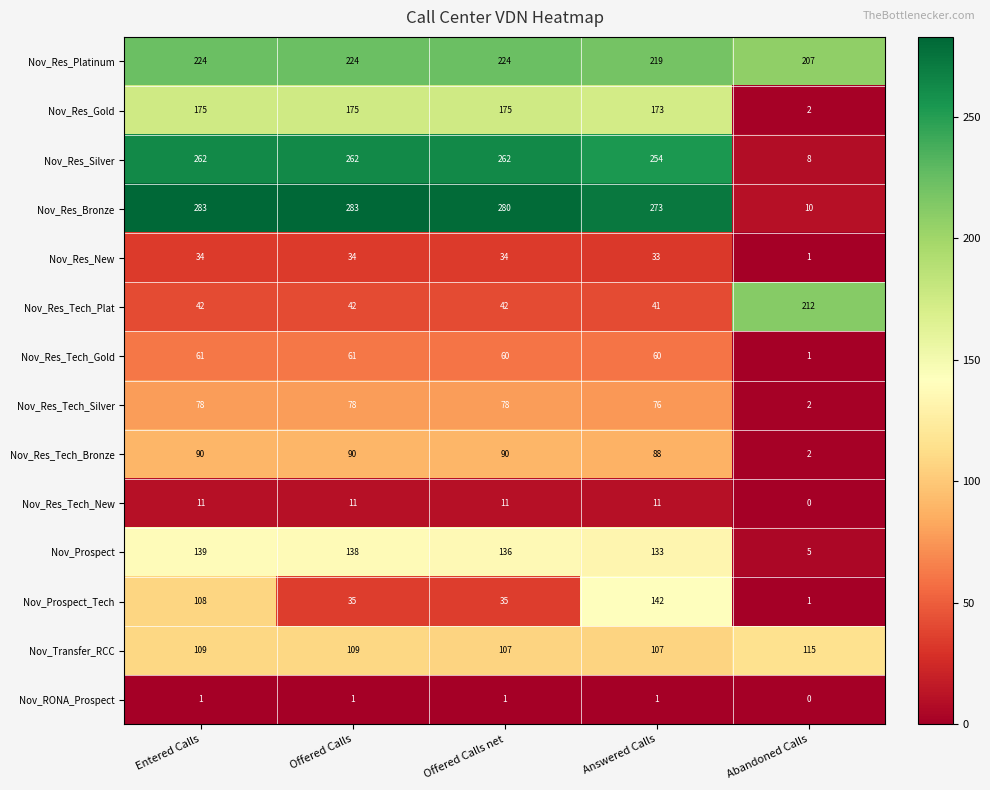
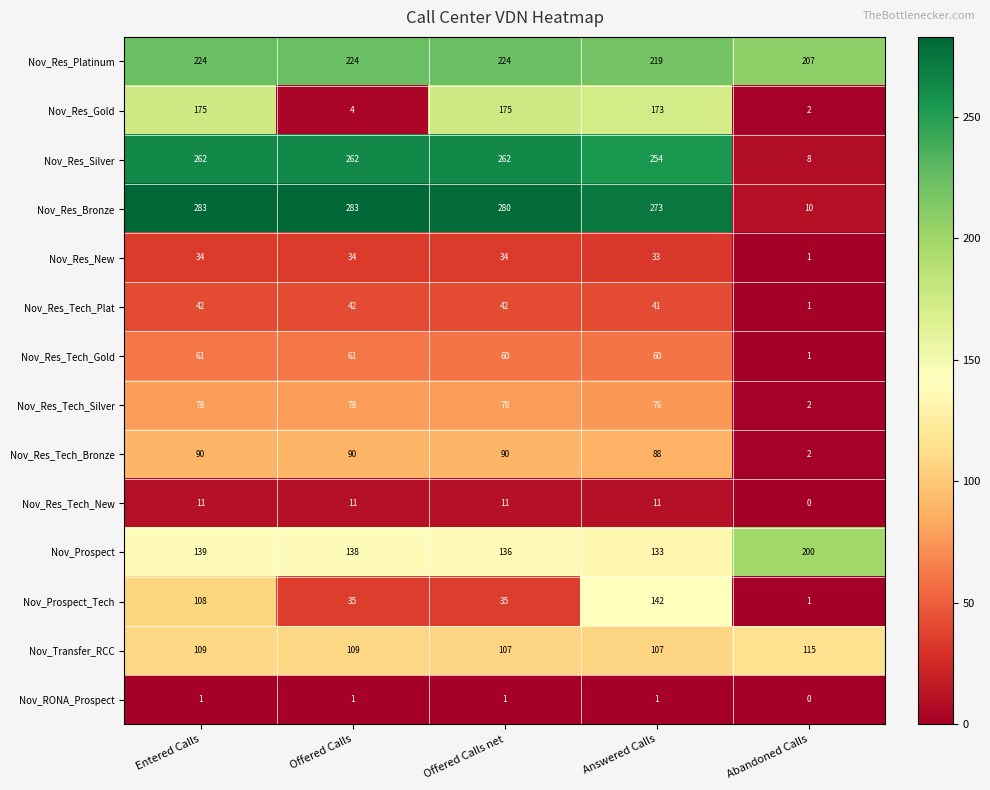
Nov_Res_Gold, Offered Calls: 175 -> 4
Nov_Res_Tech_Plat, Abandoned Calls: 212 -> 1
Nov_Prospect, Abandoned Calls: 5 -> 200
